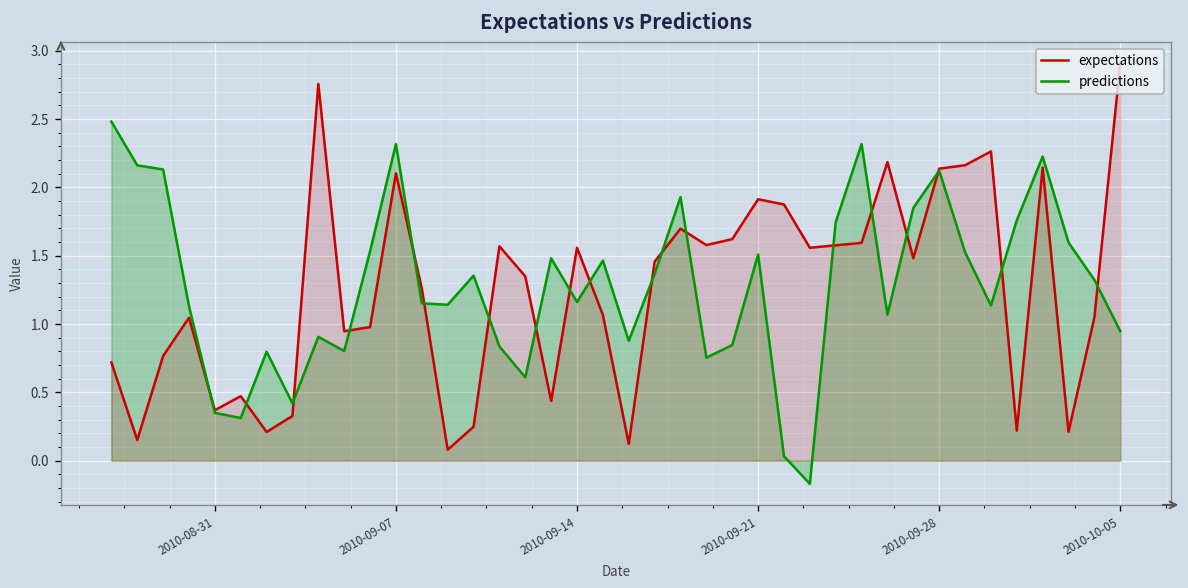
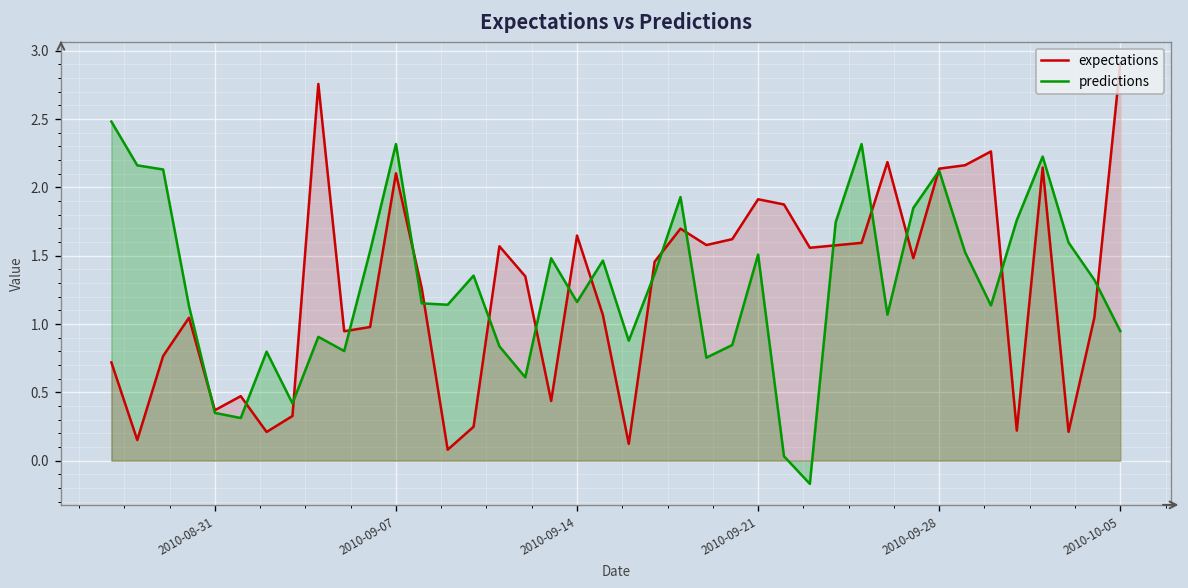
expectations, 2010-09-14: 1.56 -> 1.65
